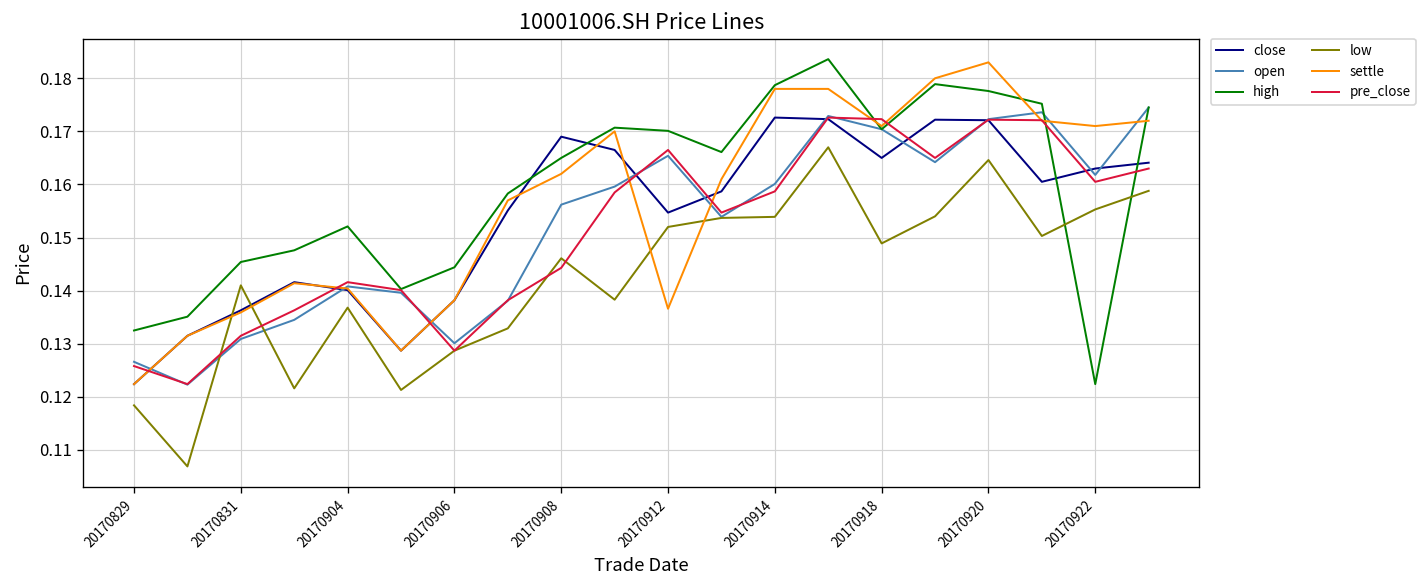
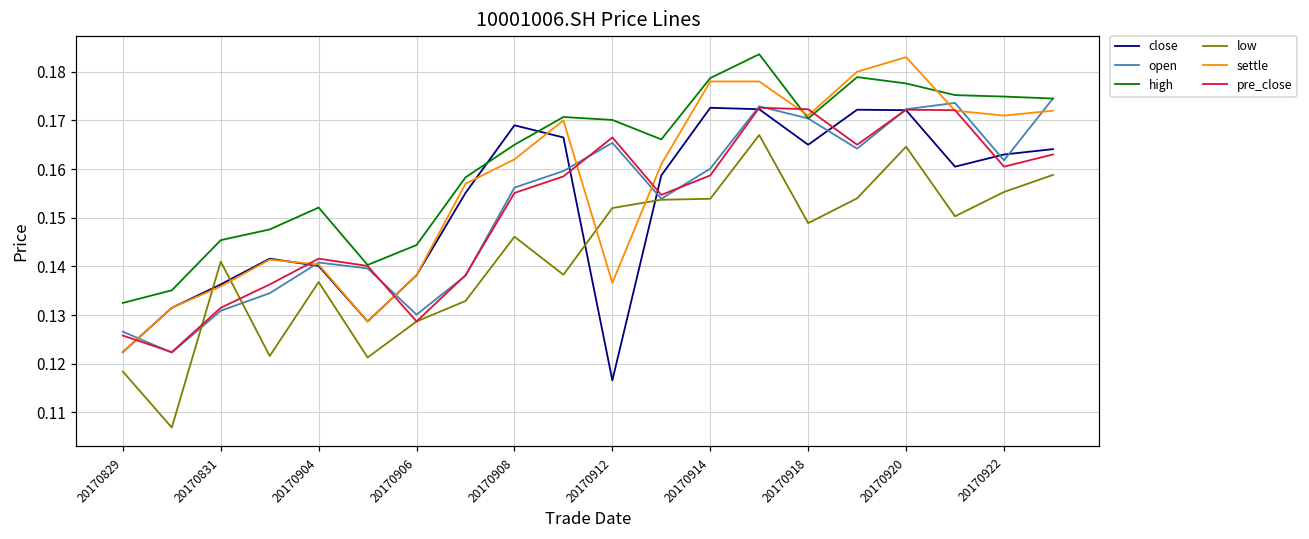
pre_close, 20170908: 0.144 -> 0.155
close, 20170912: 0.155 -> 0.117
high, 20170922: 0.122 -> 0.175
